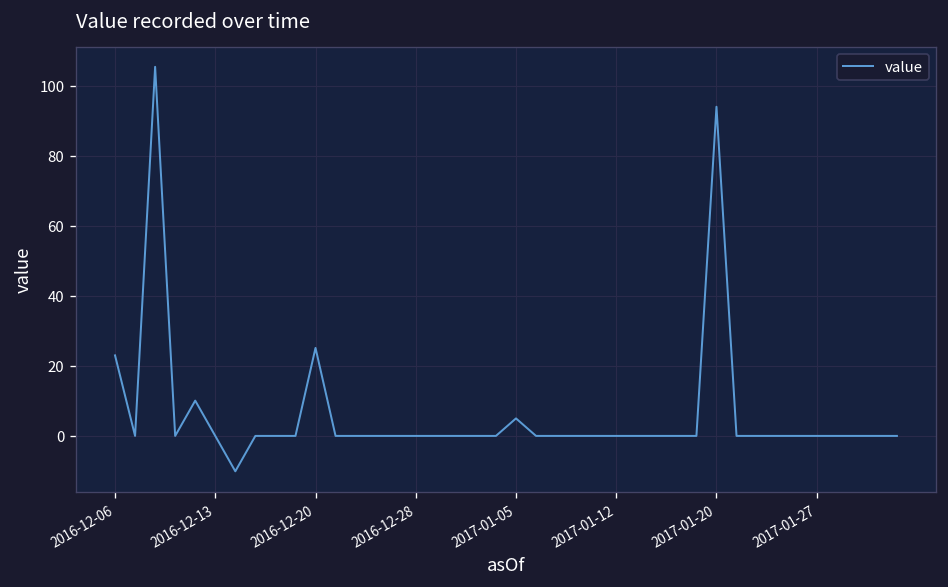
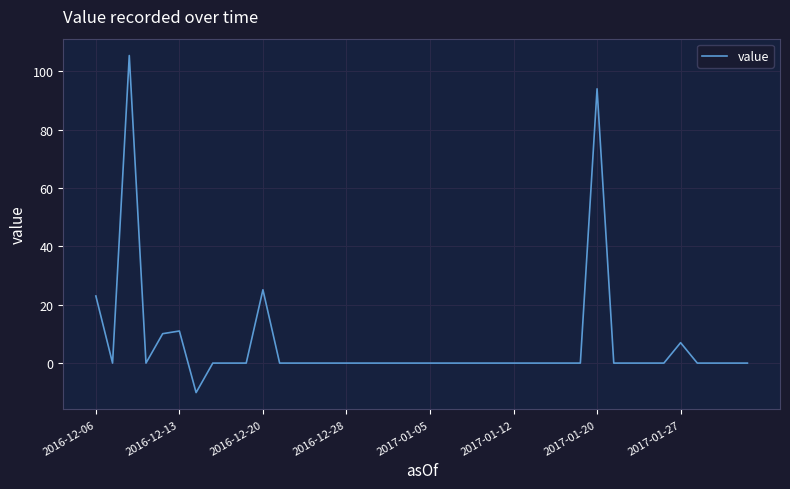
2016-12-13: 0 -> 11
2017-01-05: 5 -> 0
2017-01-27: 0 -> 7
